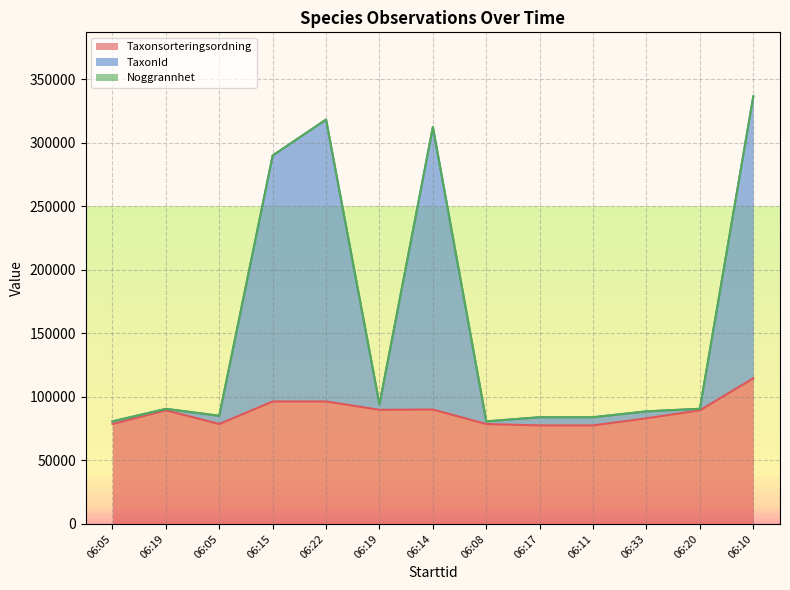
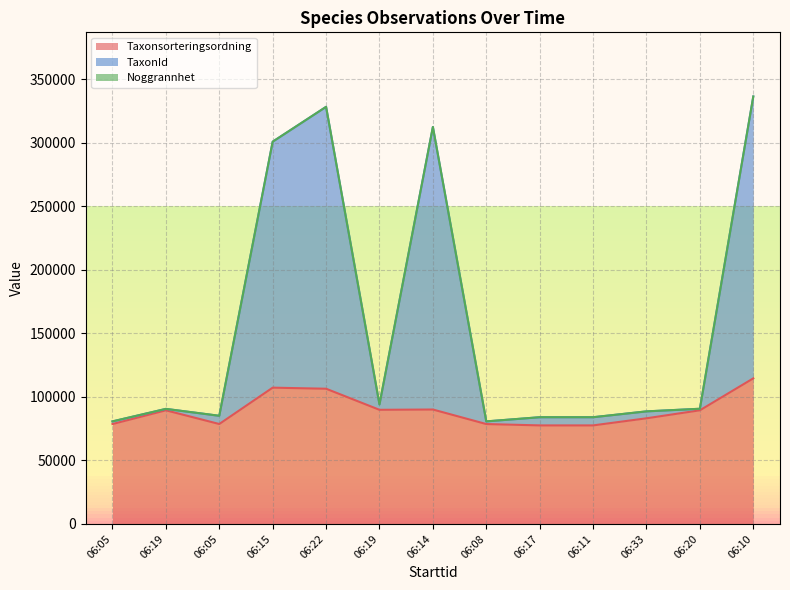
Taxonsorteringsordning, 06:15: 96000 -> 107000
Taxonsorteringsordning, 06:22: 96000 -> 106000
